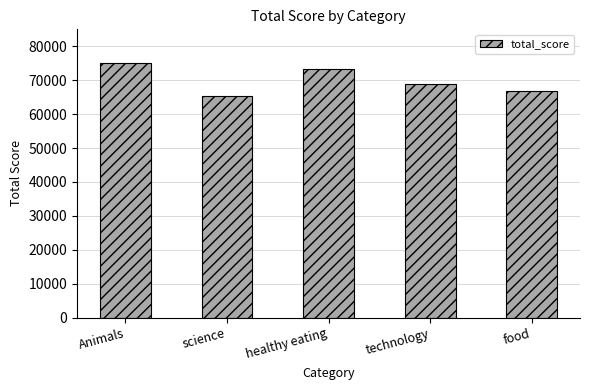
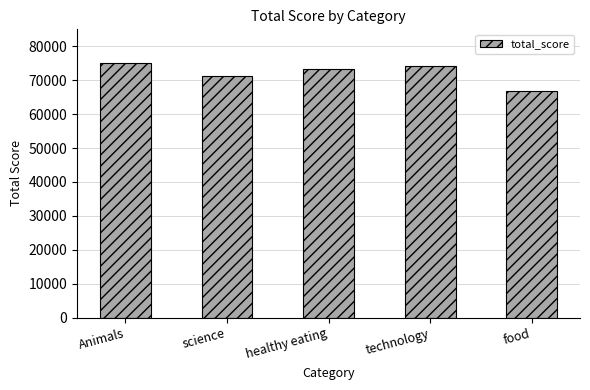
science: 65000 -> 71000
technology: 69000 -> 74000
